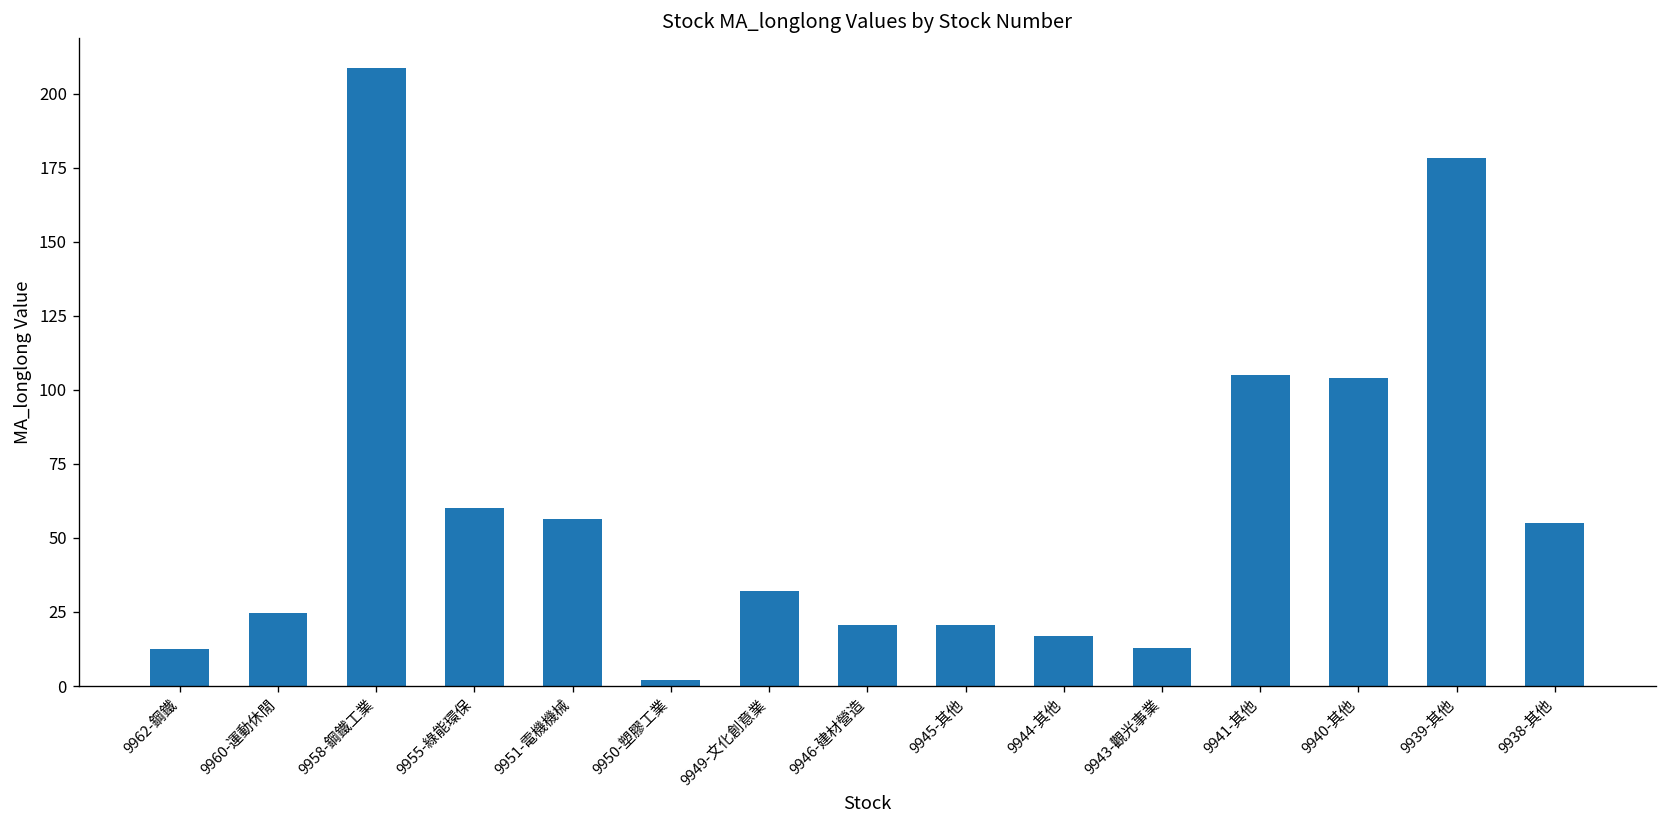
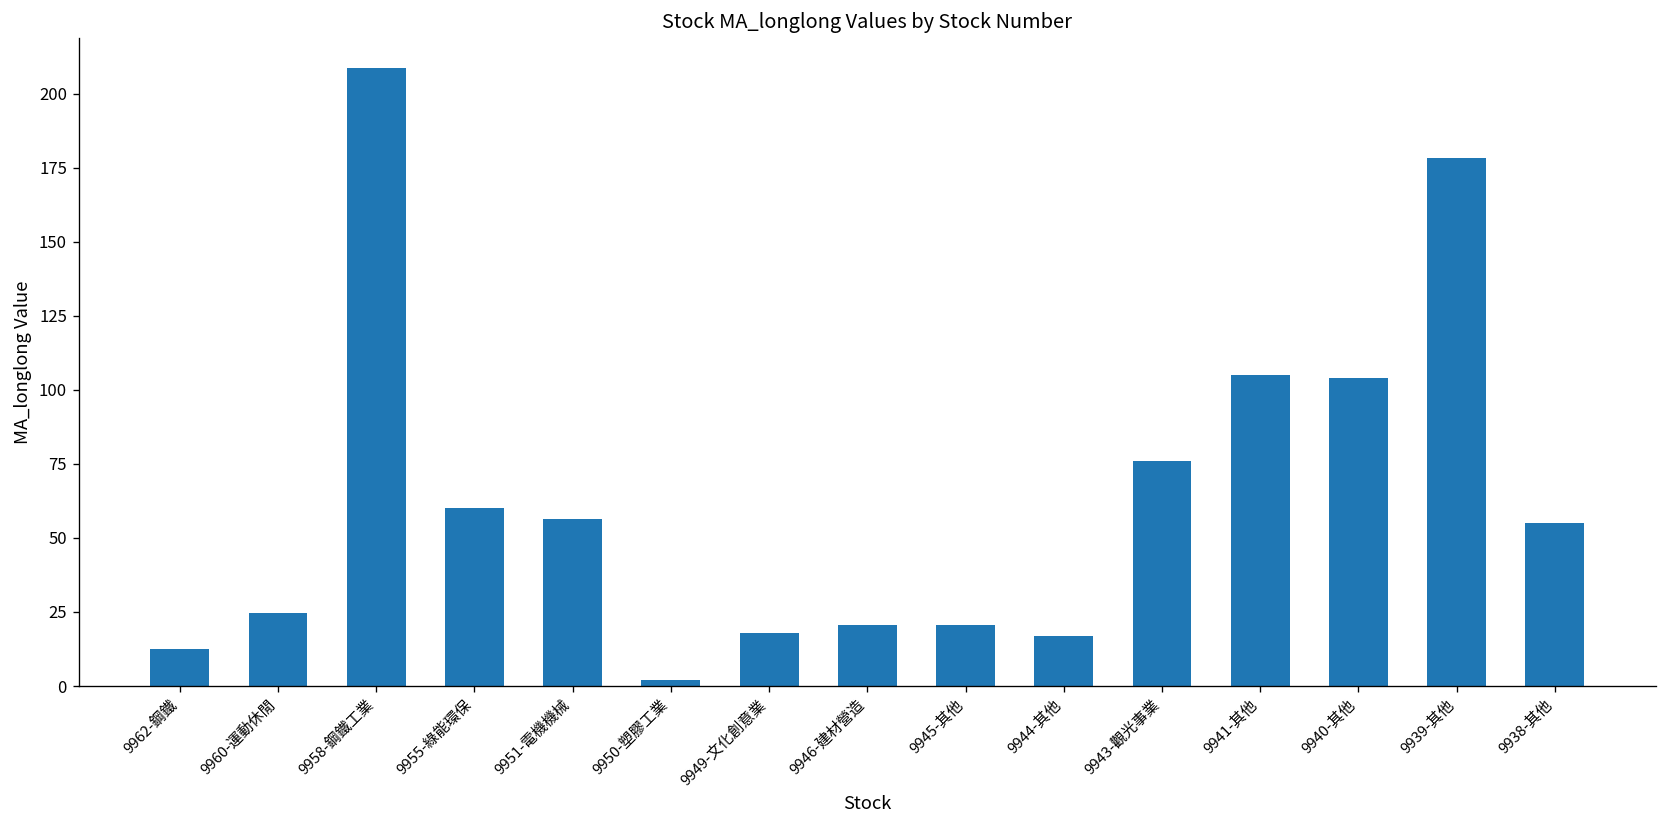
9949-文化創意業: 32 -> 18
9943-觀光事業: 13 -> 76
